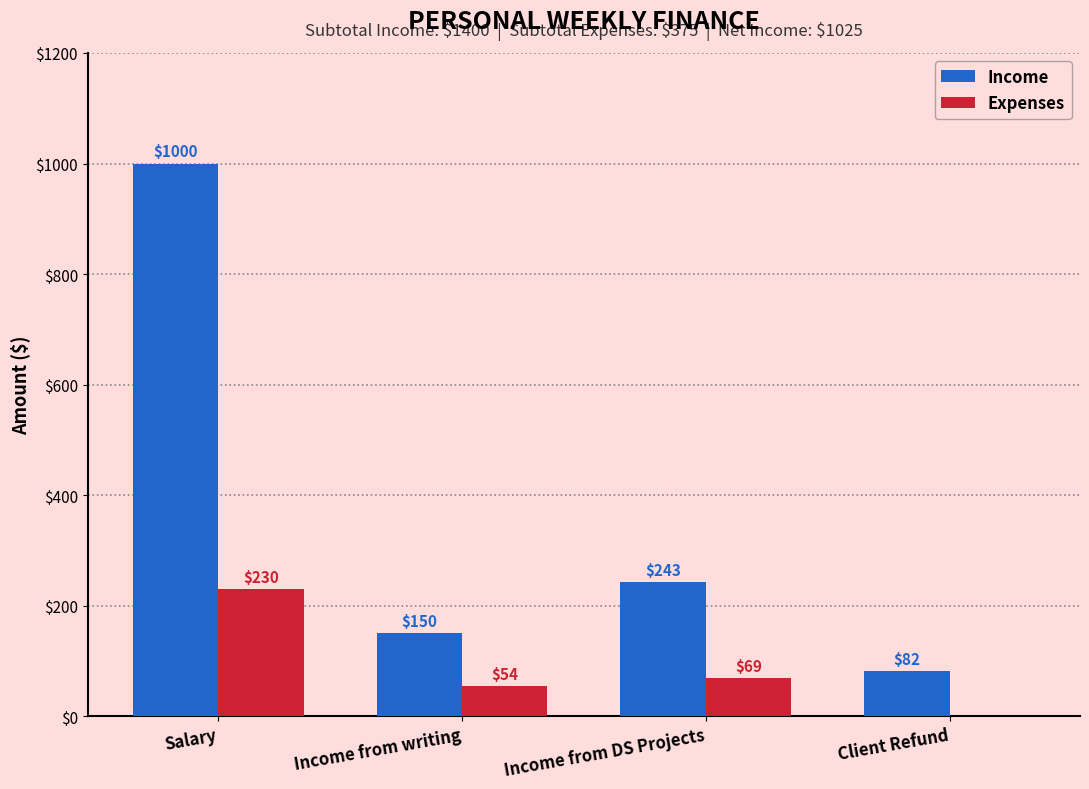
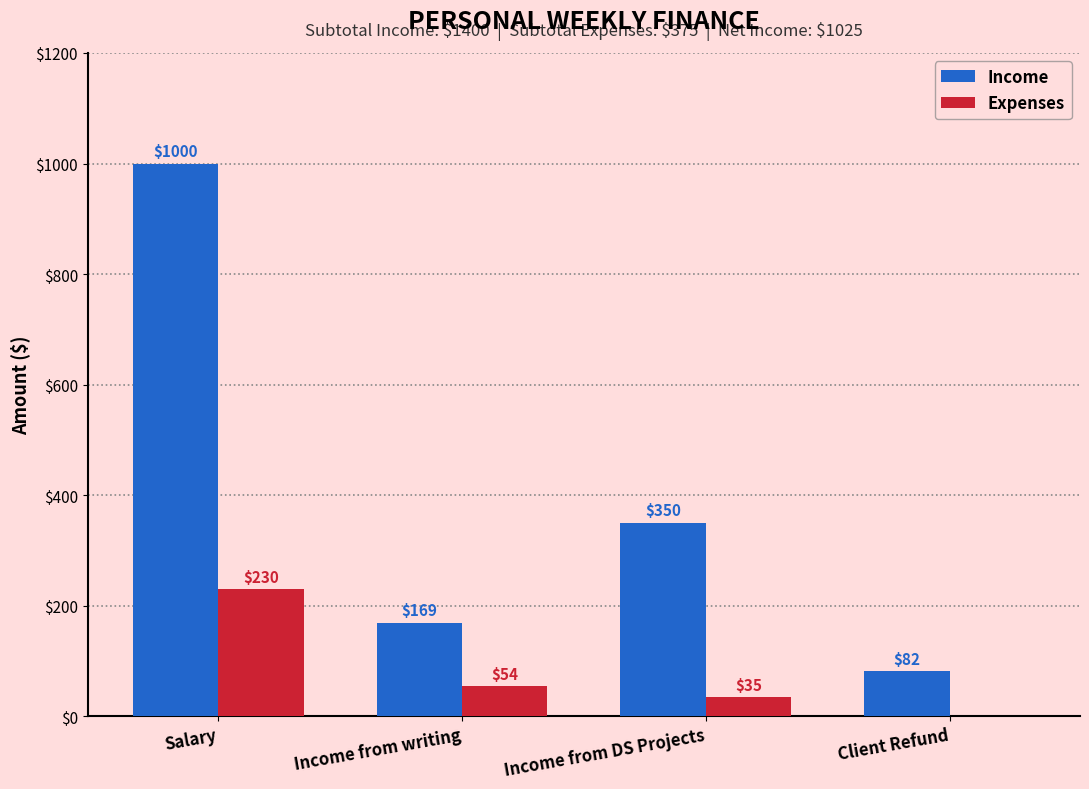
Income, Income from writing: $150 -> $169
Income, Income from DS Projects: $243 -> $350
Expenses, Income from DS Projects: $69 -> $35
